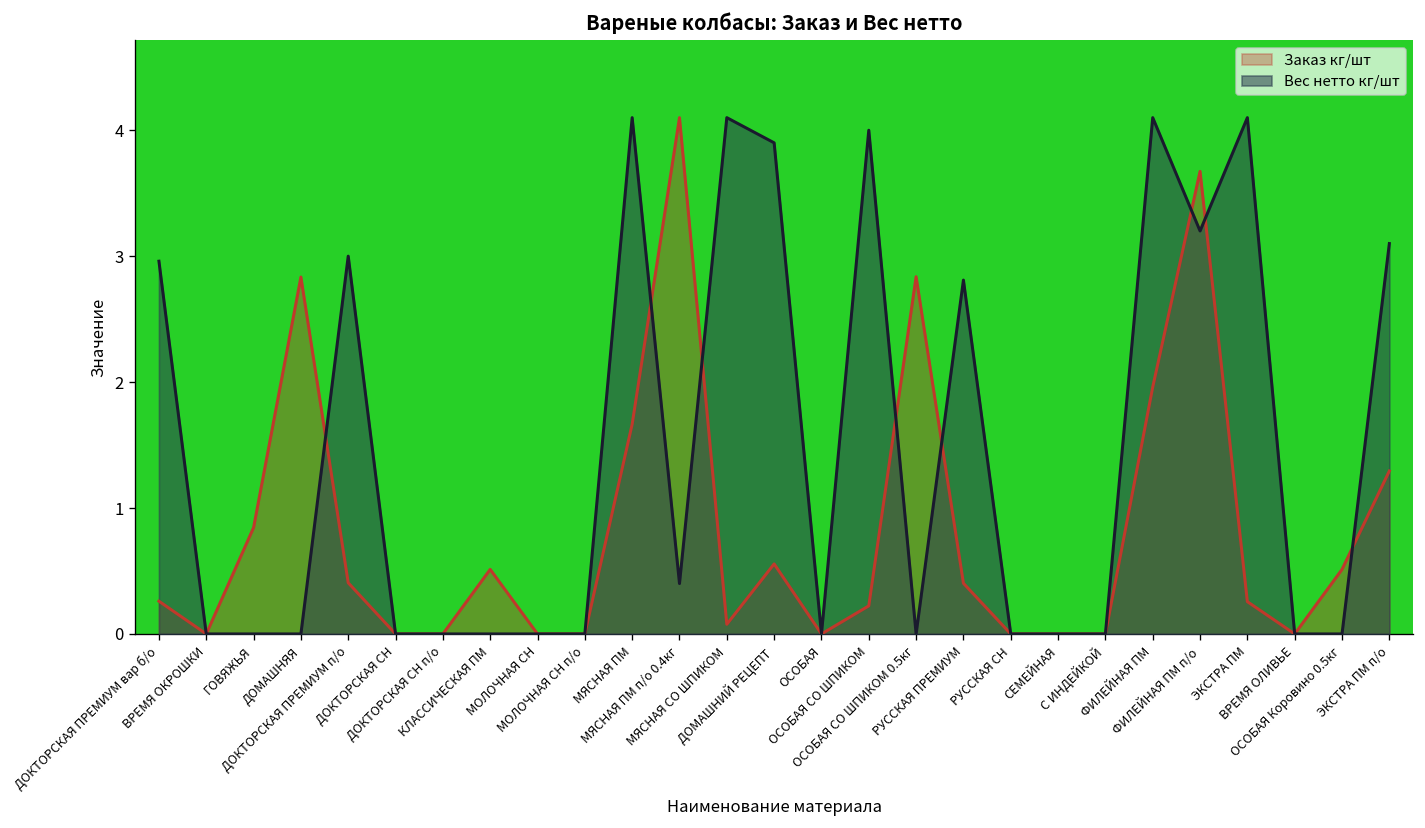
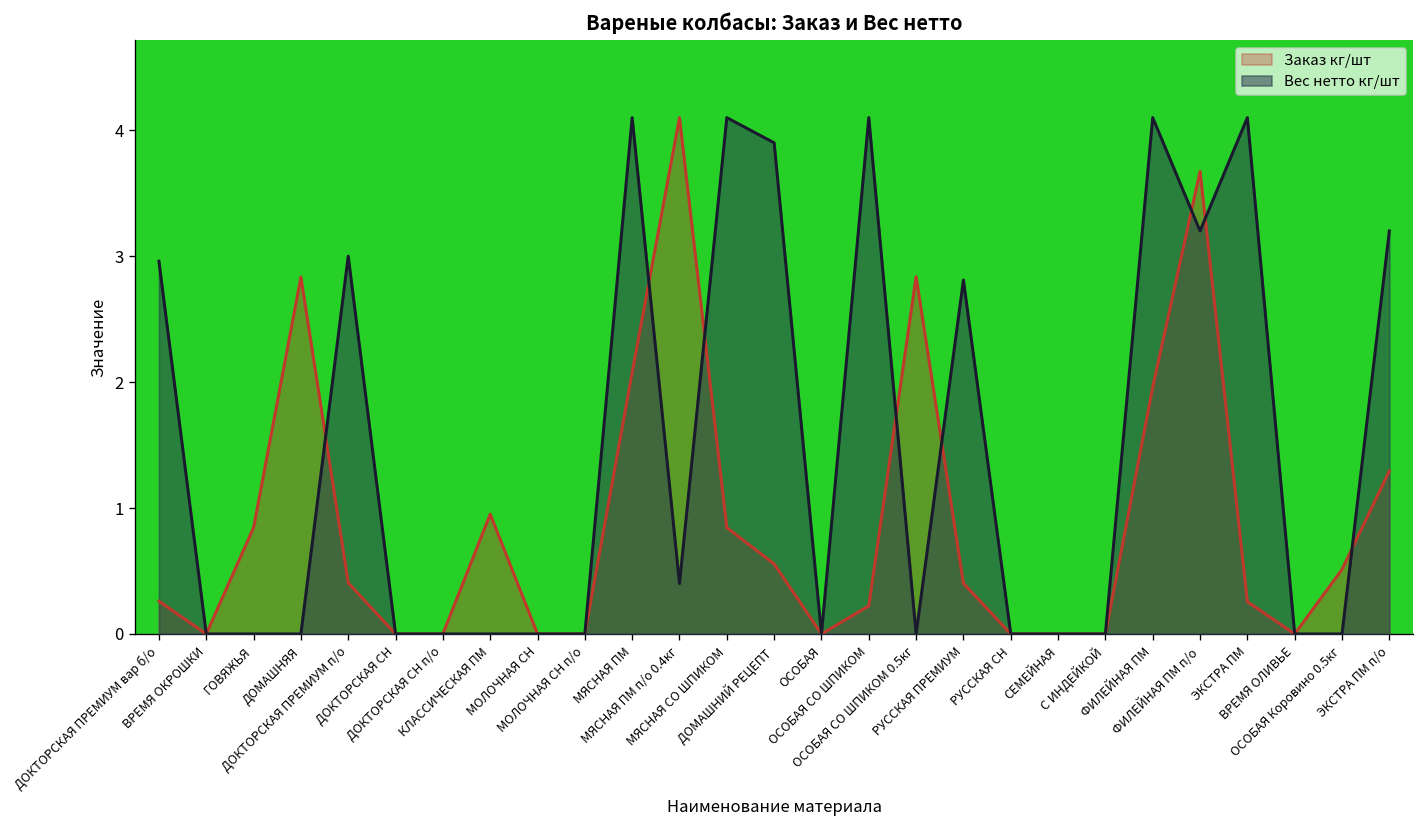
Заказ кг/шт, КЛАССИЧЕСКАЯ ПМ: 0.51 -> 0.95
Заказ кг/шт, МЯСНАЯ ПМ: 1.67 -> 2.08
Заказ кг/шт, МЯСНАЯ СО ШПИКОМ: 0.08 -> 0.84
Вес нетто кг/шт, ОСОБАЯ СО ШПИКОМ: 4.0 -> 4.1
Вес нетто кг/шт, ЭКСТРА ПМ п/о: 3.1 -> 3.2
